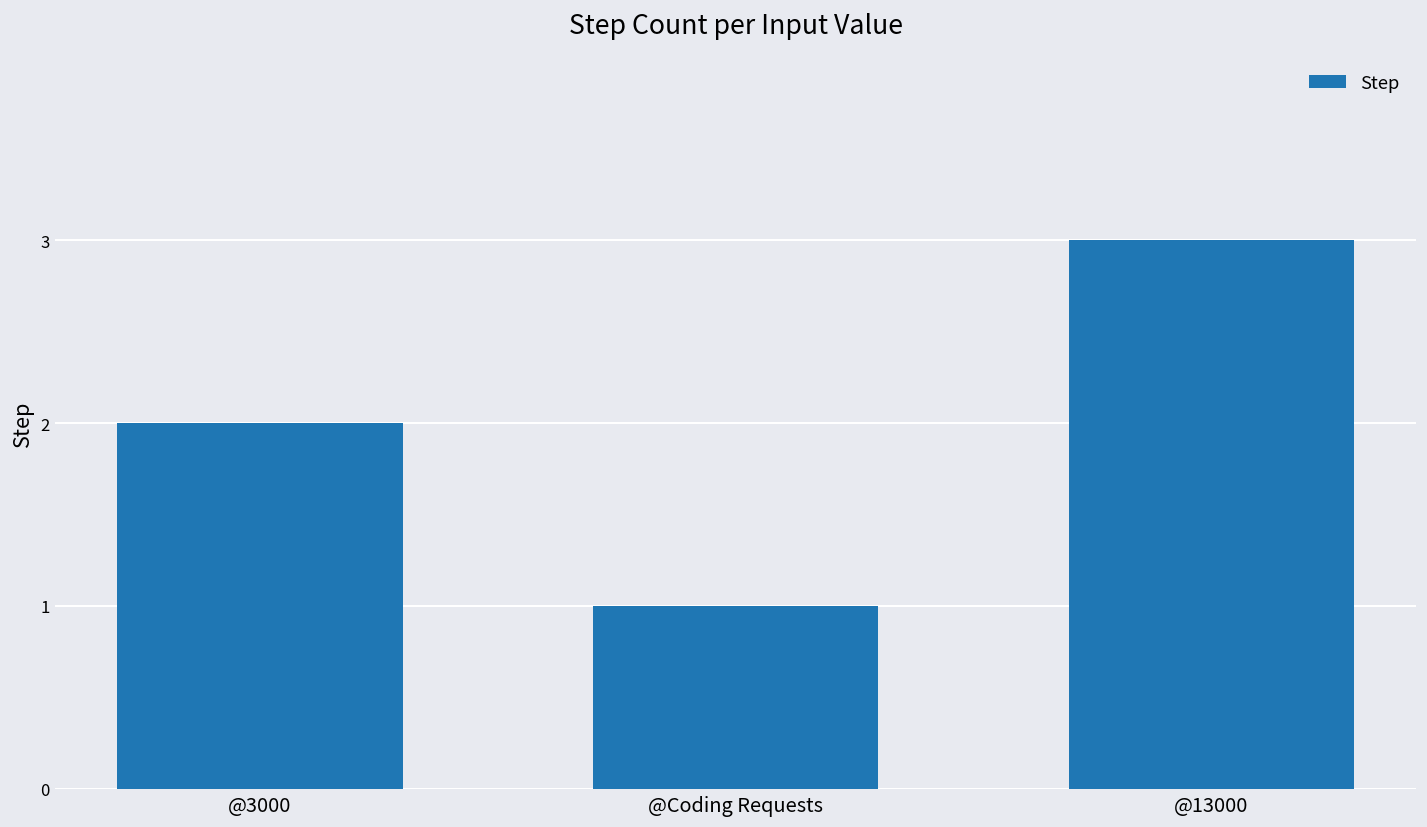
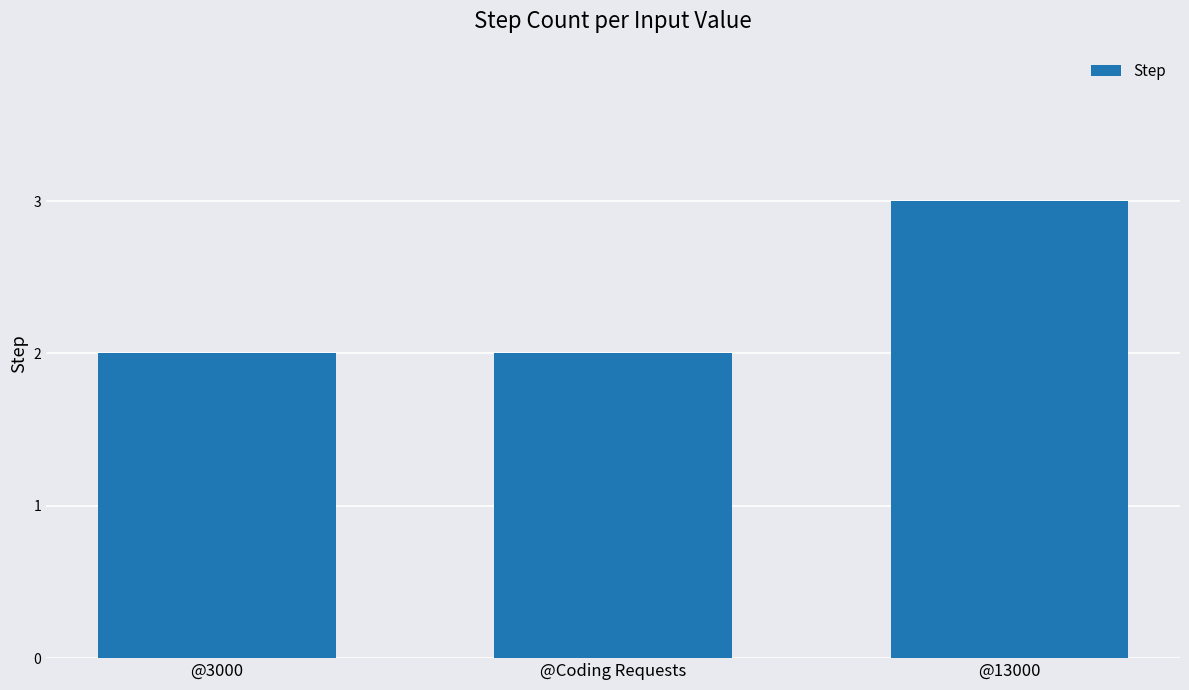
@Coding Requests: 1 -> 2
